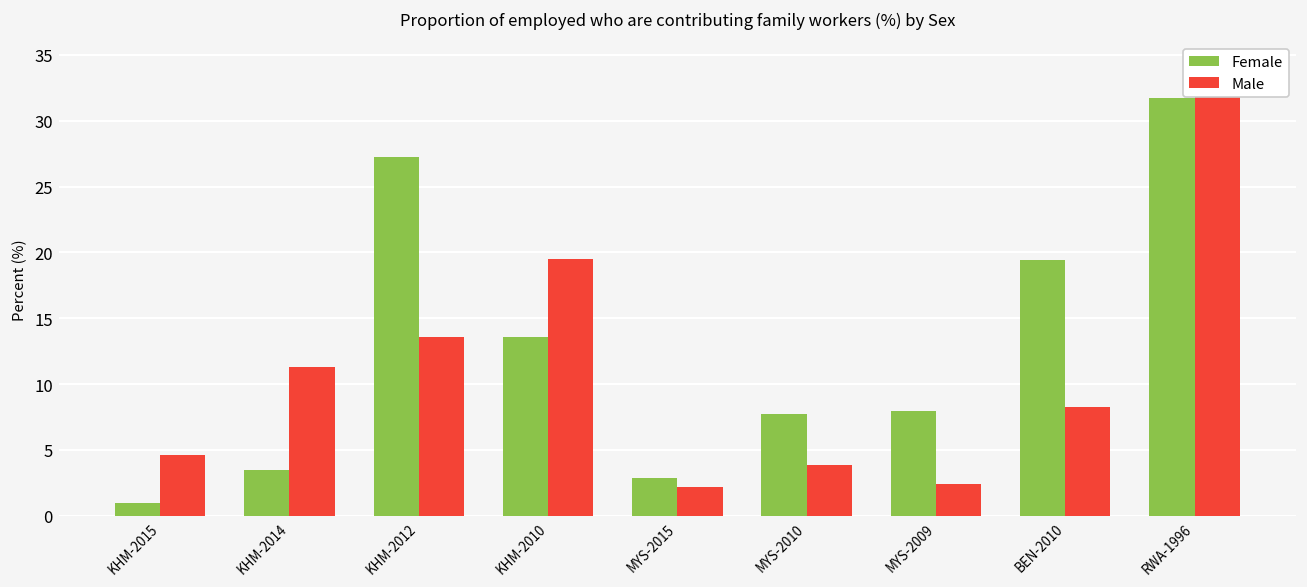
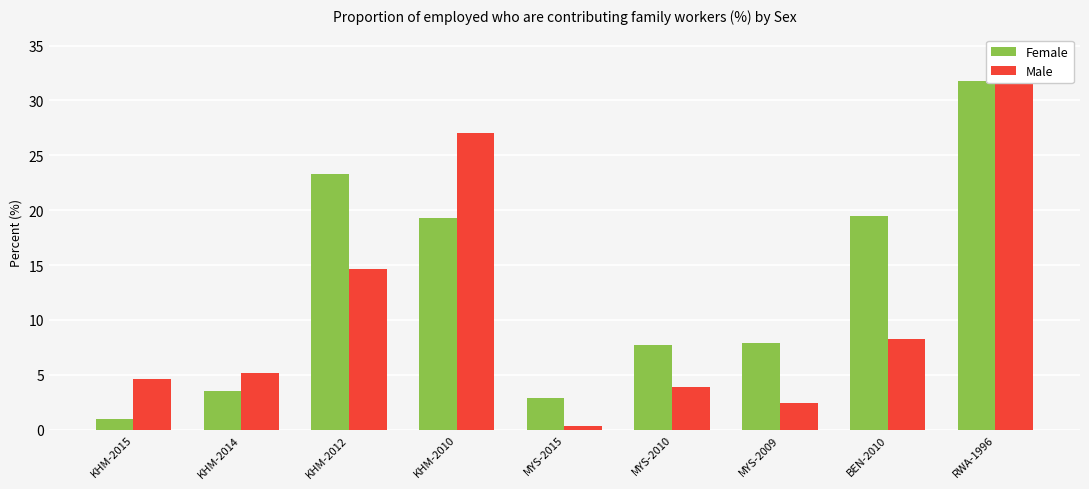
Male, KHM-2014: 11.3 -> 5.2
Female, KHM-2012: 27.2 -> 23.3
Male, KHM-2012: 13.5 -> 14.7
Female, KHM-2010: 13.5 -> 19.3
Male, KHM-2010: 19.5 -> 27.0
Male, MYS-2015: 2.2 -> 0.4
